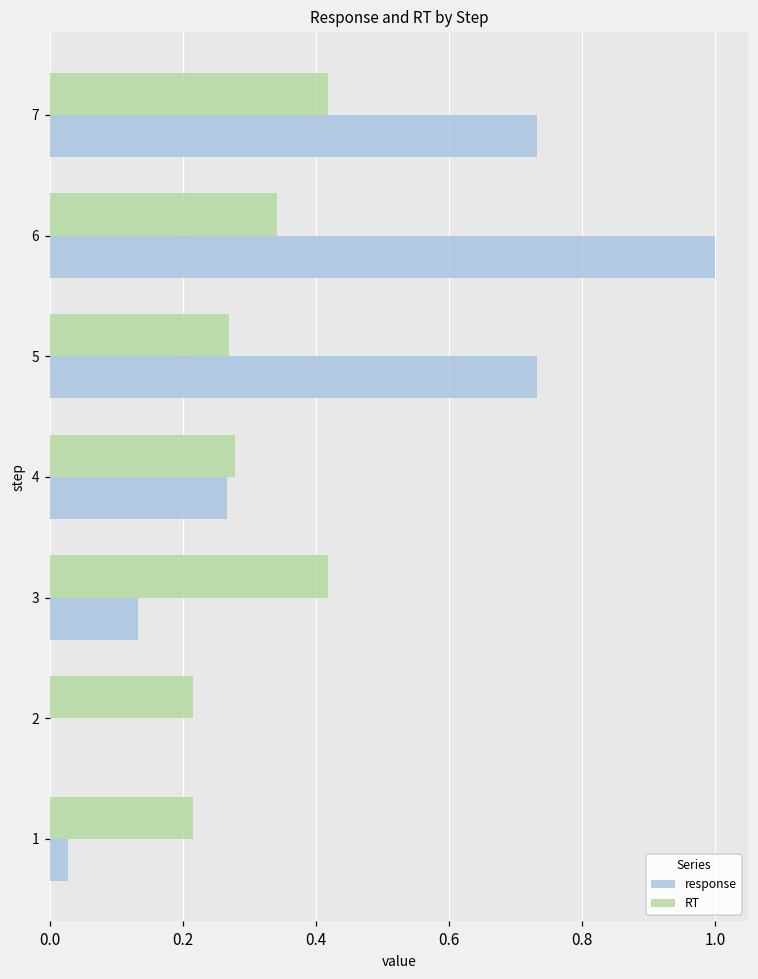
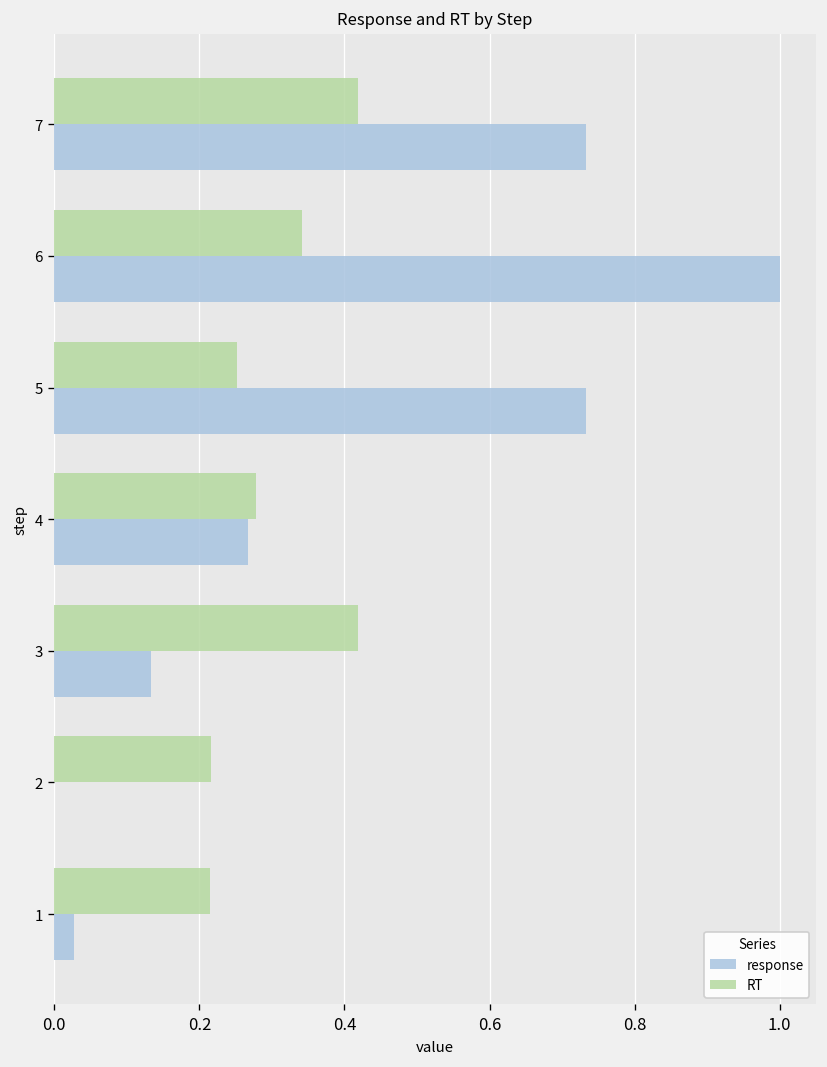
RT, 5: 0.27 -> 0.25
